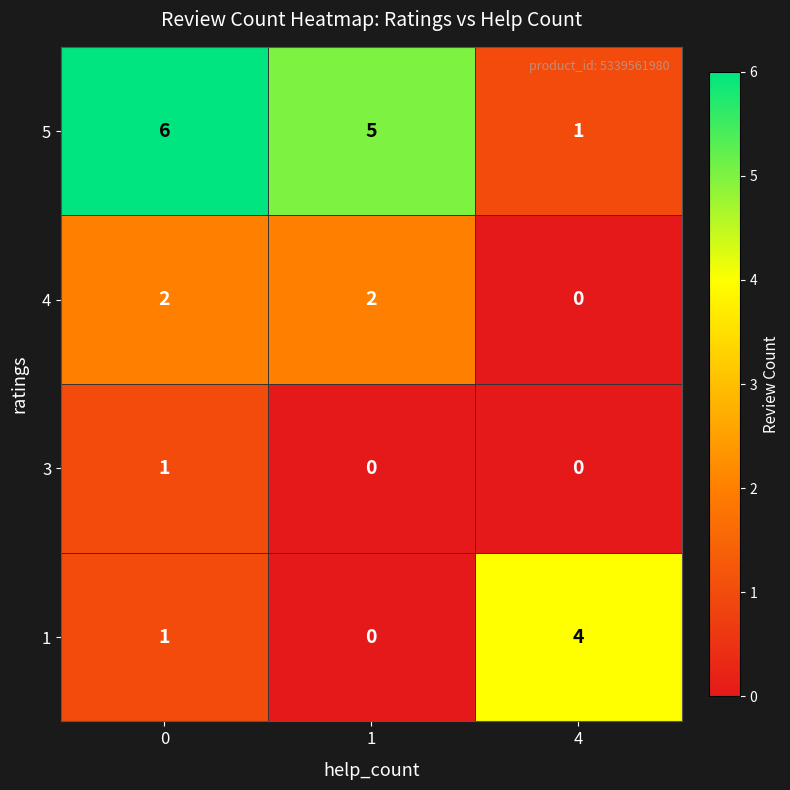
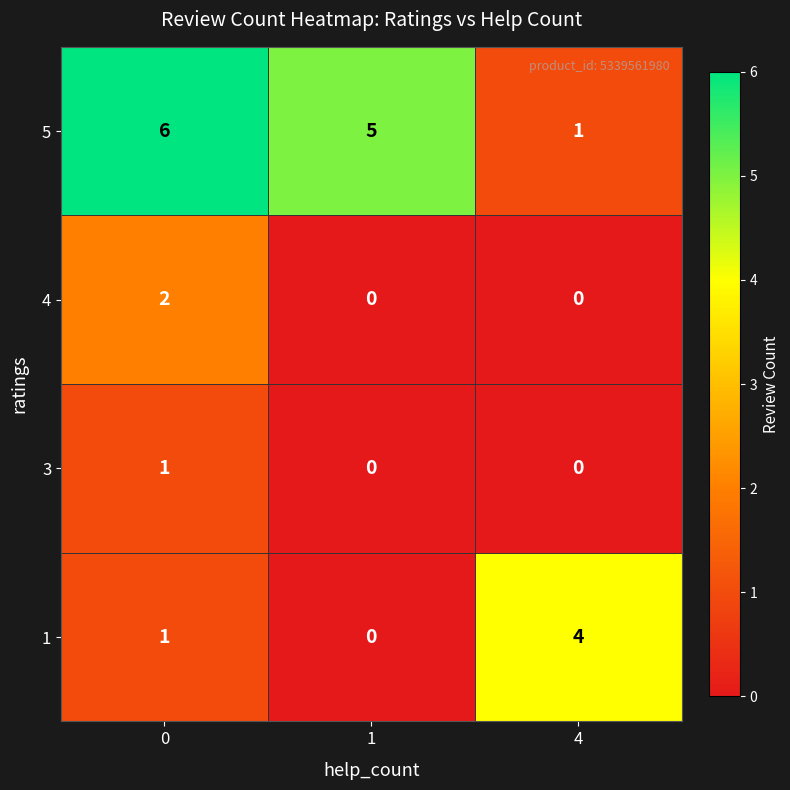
4, 1: 2 -> 0
